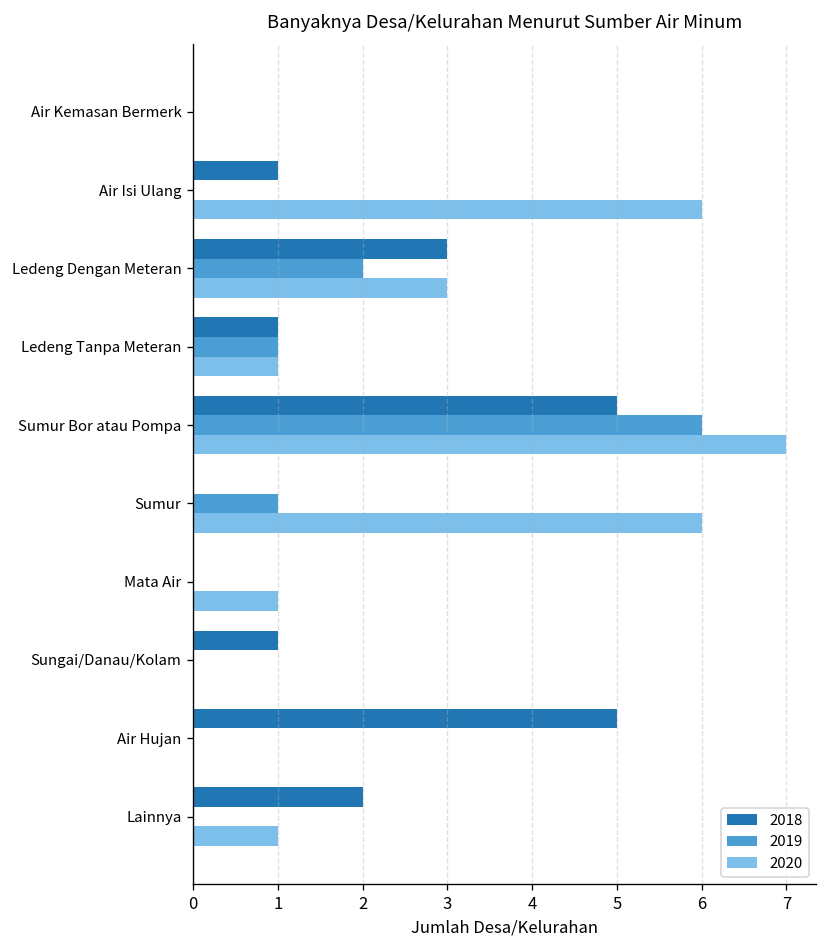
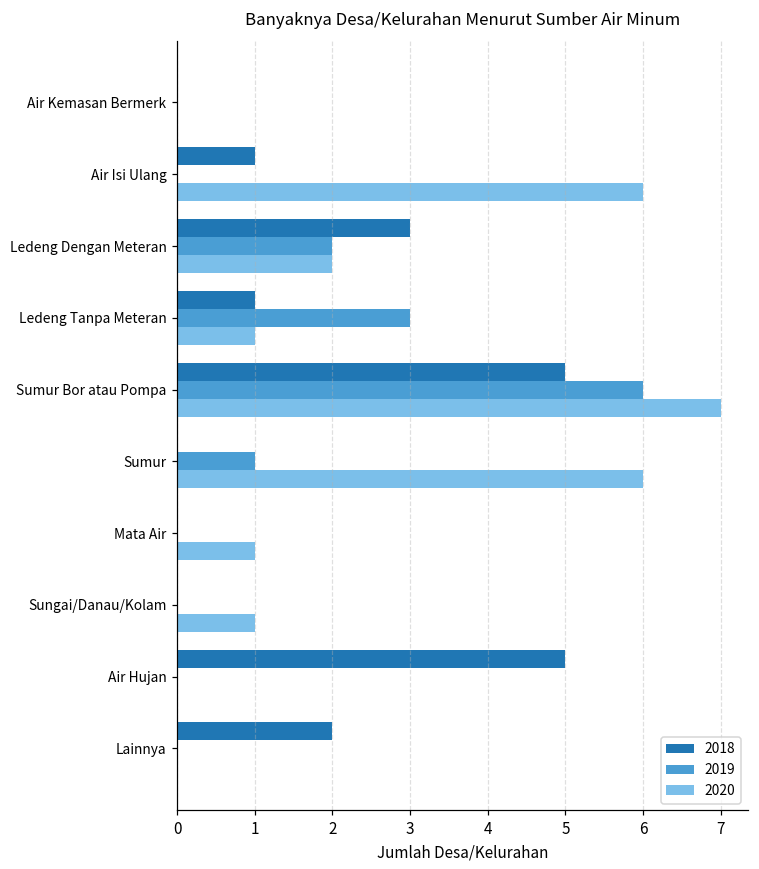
2020, Ledeng Dengan Meteran: 3 -> 2
2019, Ledeng Tanpa Meteran: 1 -> 3
2018, Sungai/Danau/Kolam: 1 -> 0
2020, Sungai/Danau/Kolam: 0 -> 1
2020, Lainnya: 1 -> 0
